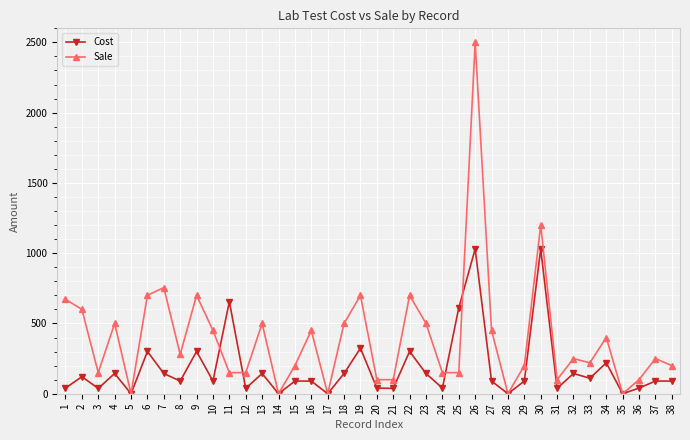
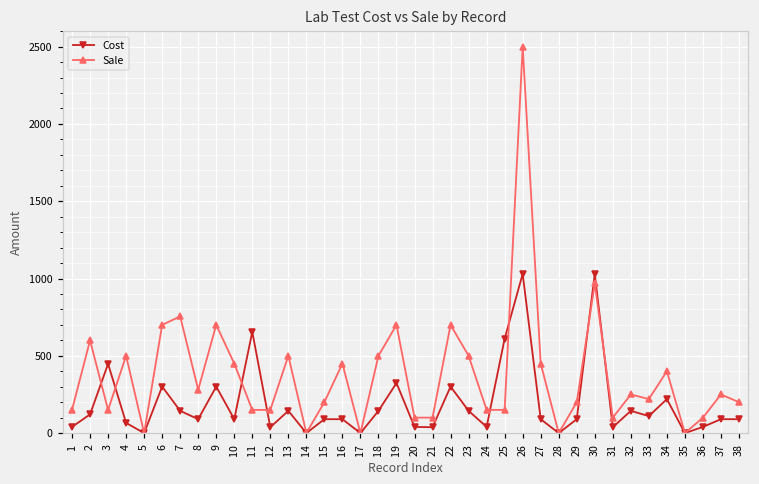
Sale, 1: 670 -> 150
Cost, 3: 40 -> 450
Cost, 4: 140 -> 70
Sale, 30: 1200 -> 970
